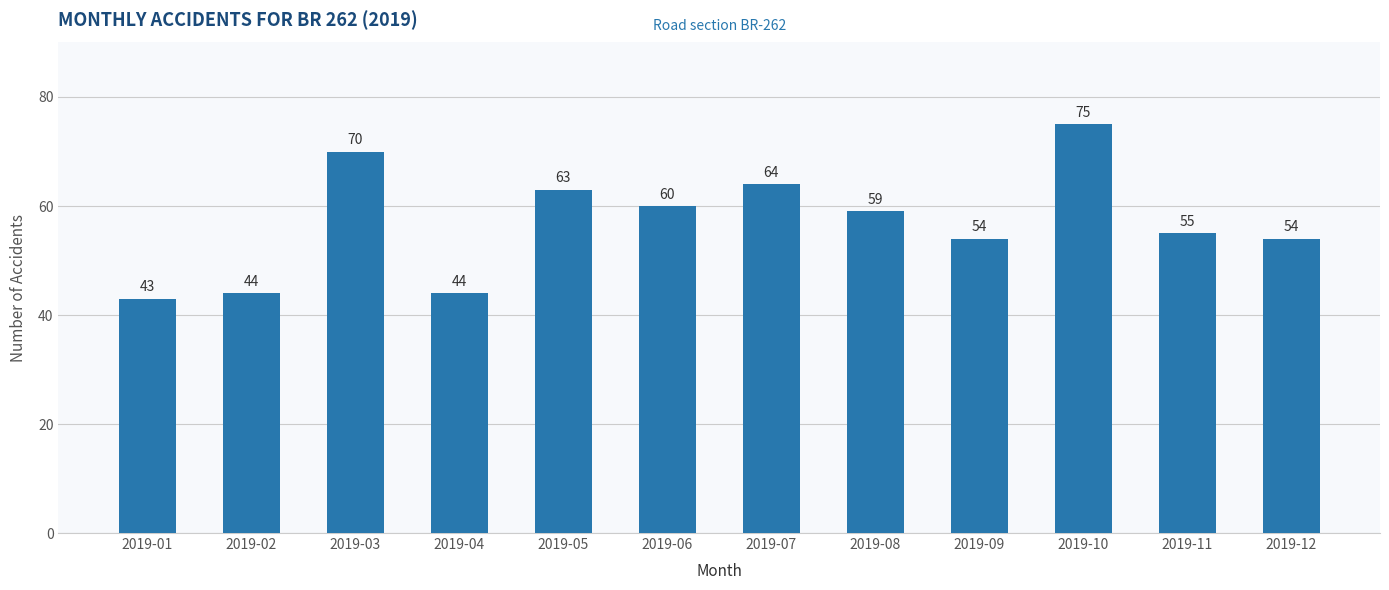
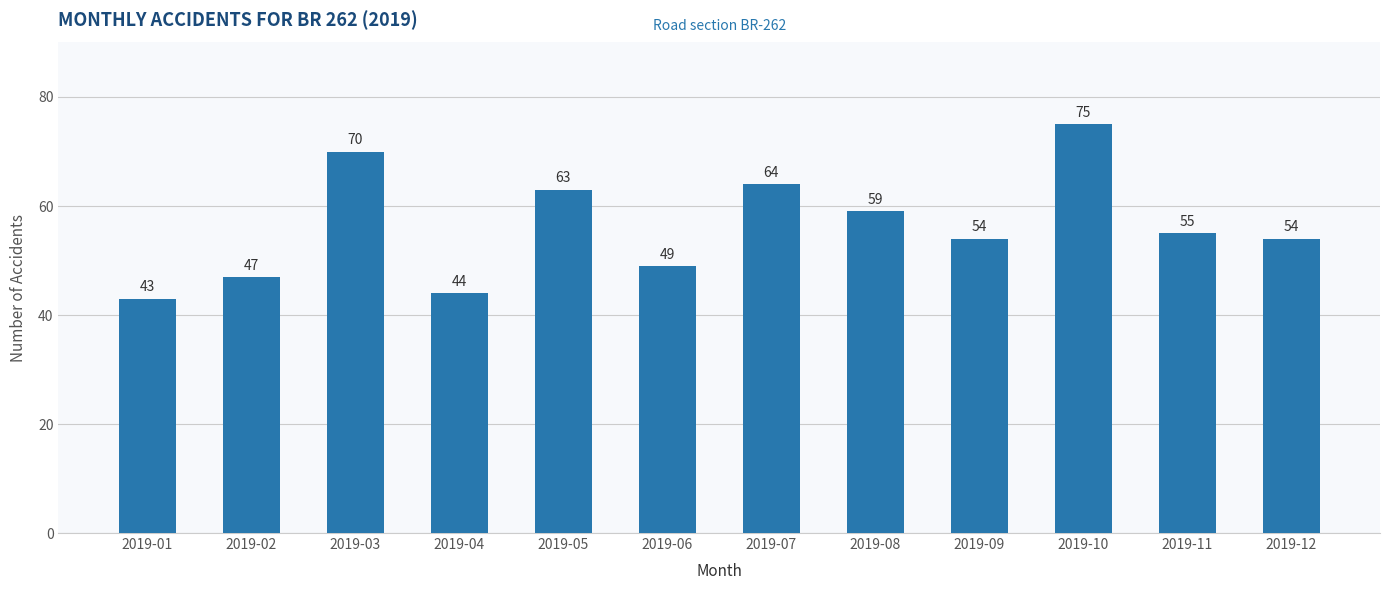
2019-02: 44 -> 47
2019-06: 60 -> 49
